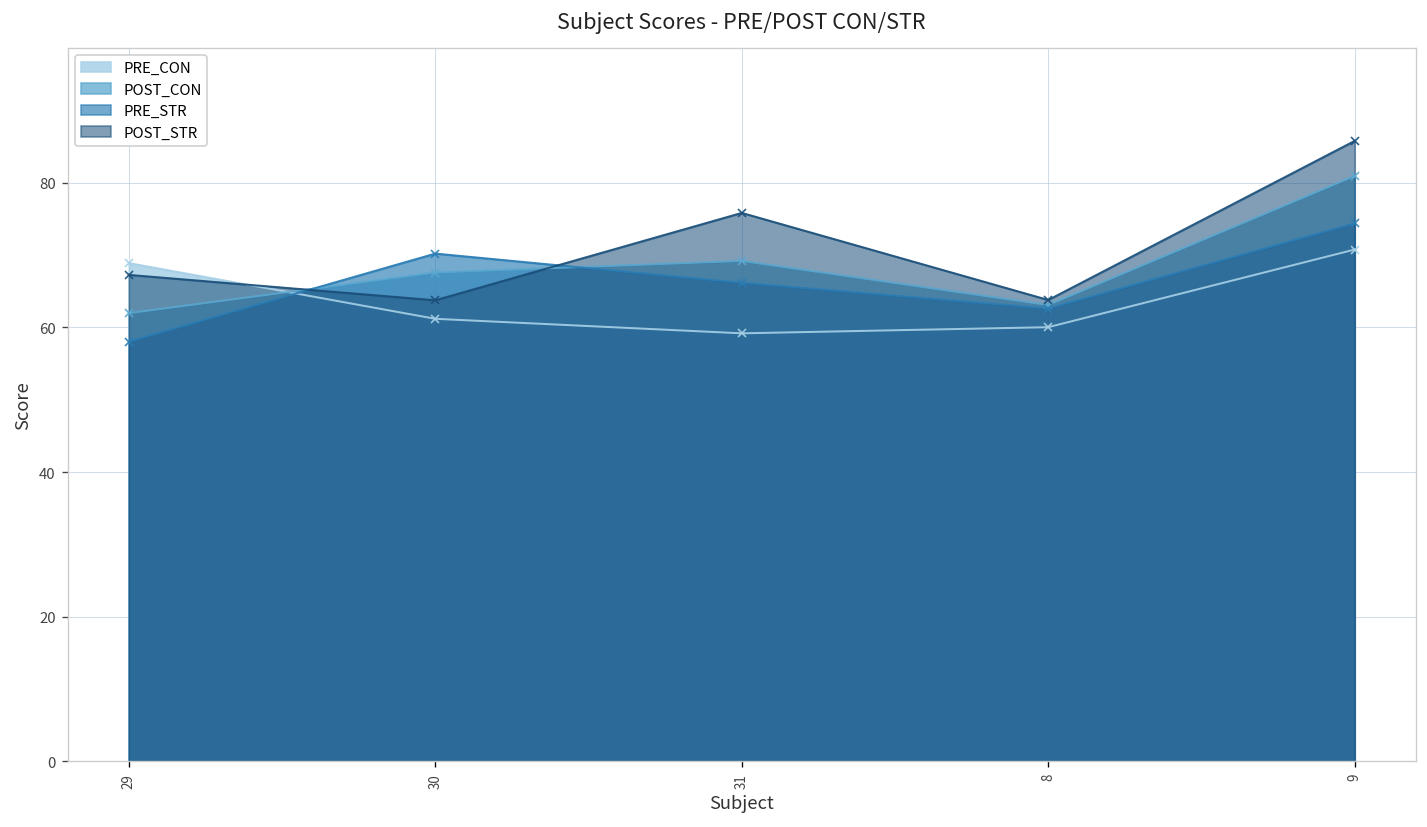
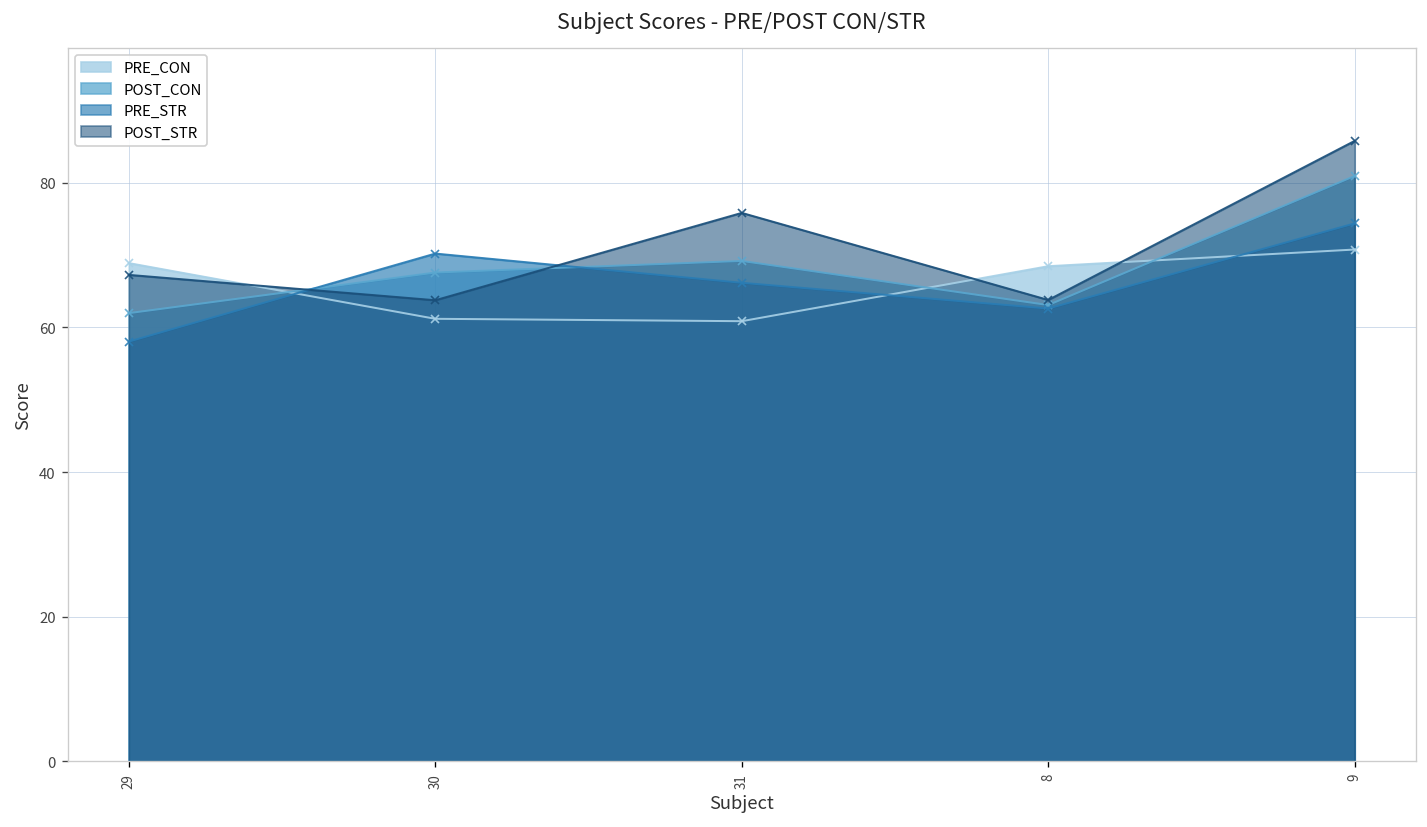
PRE_CON, 31: 59 -> 61
PRE_CON, 8: 60 -> 68
